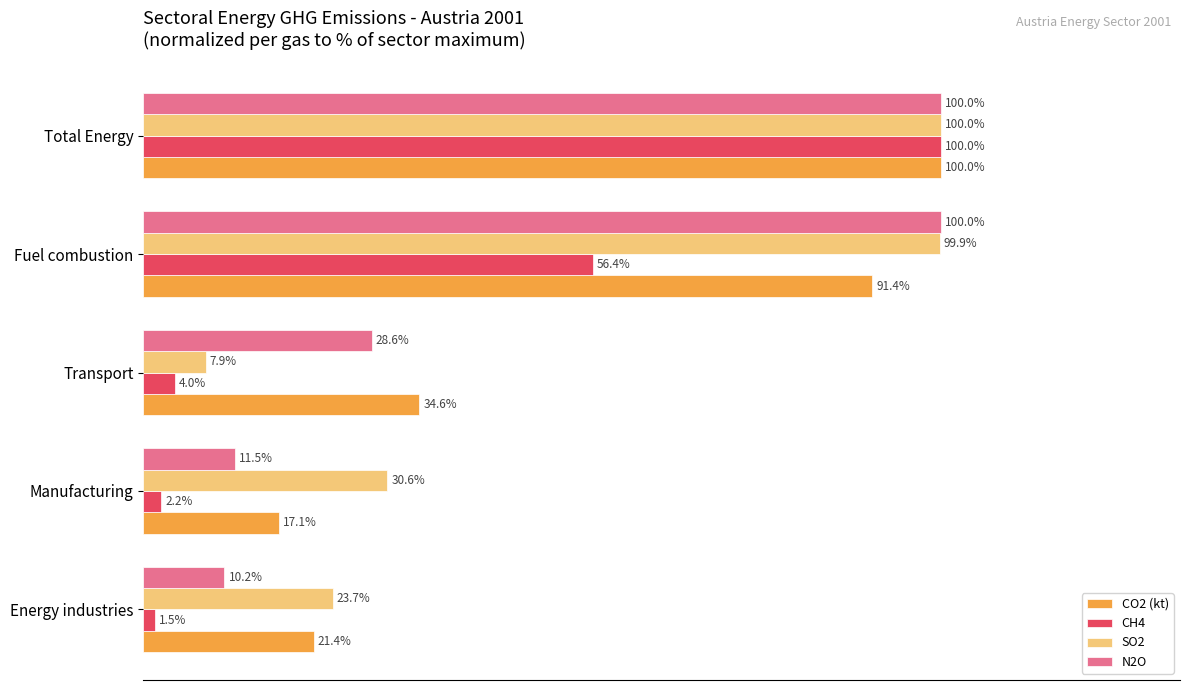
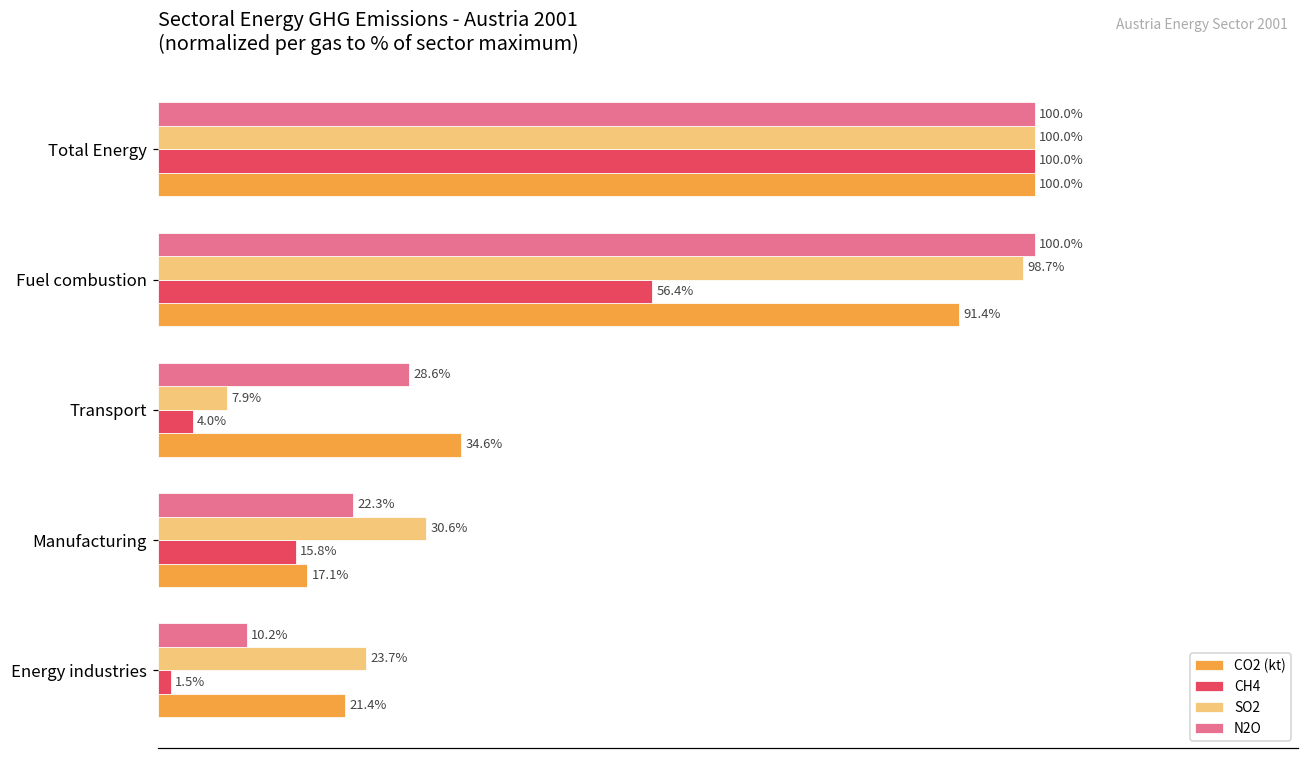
SO2, Fuel combustion: 99.9% -> 98.7%
N2O, Manufacturing: 11.5% -> 22.3%
CH4, Manufacturing: 2.2% -> 15.8%
